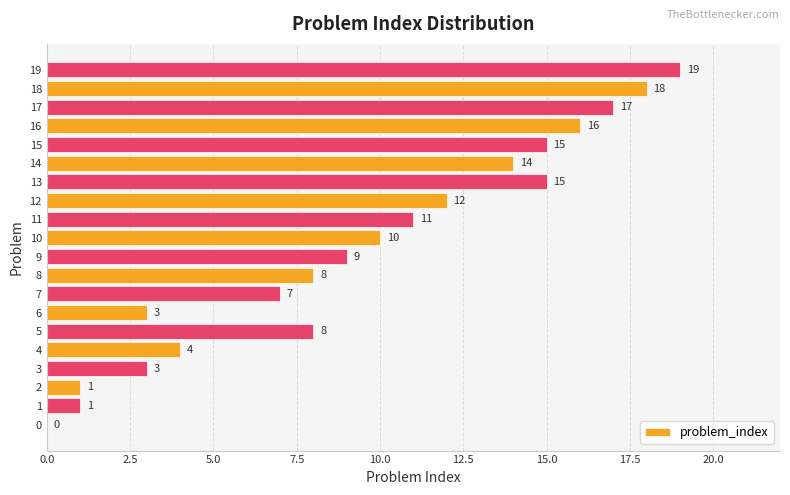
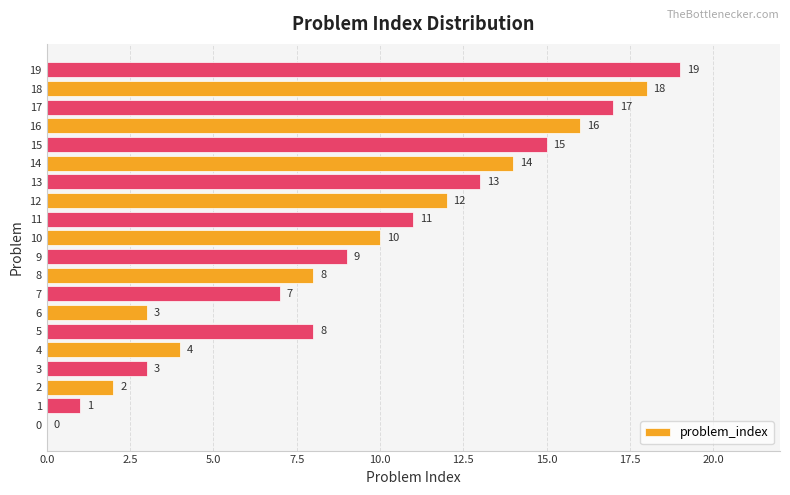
13: 15 -> 13
2: 1 -> 2
